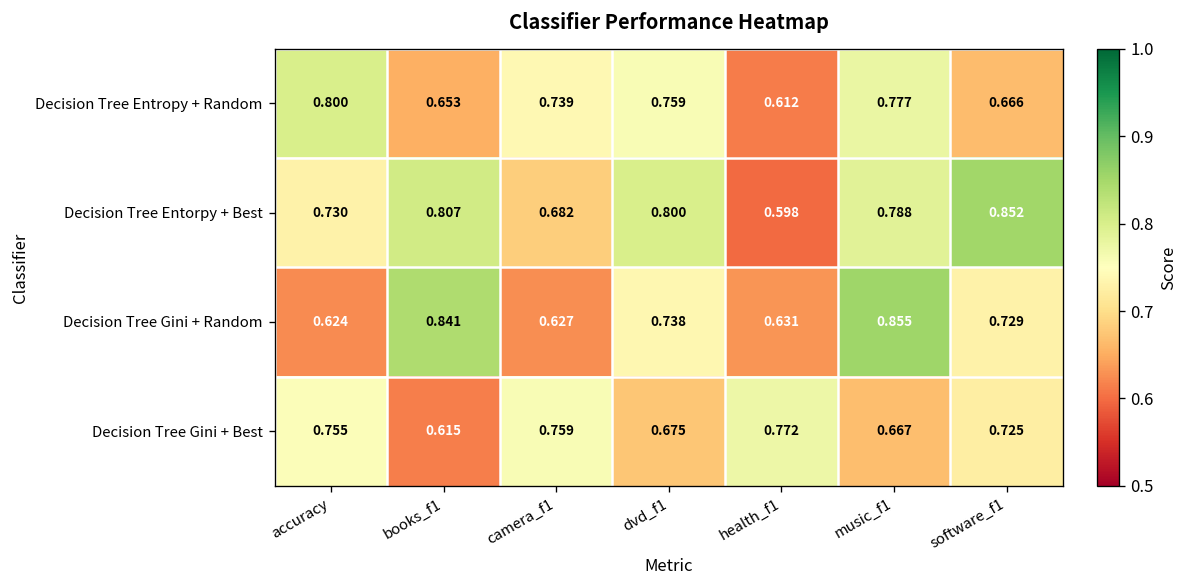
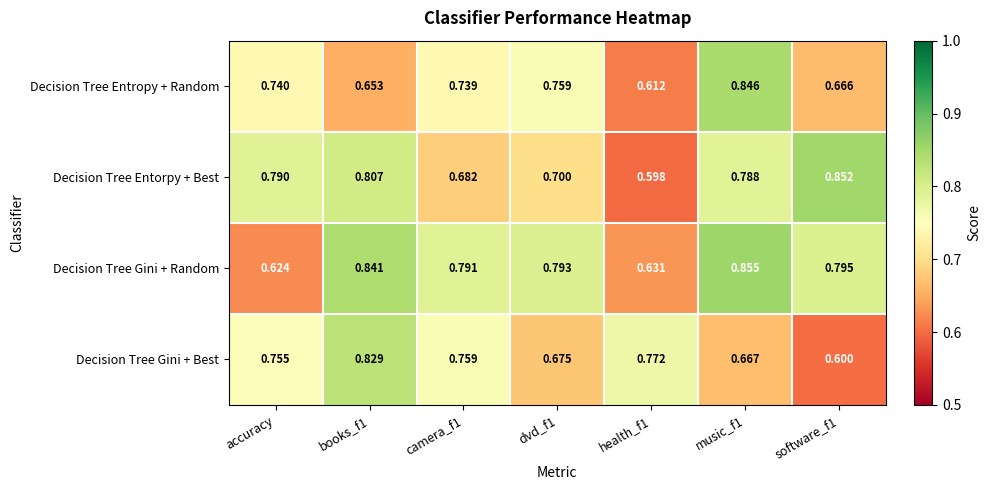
Decision Tree Entropy + Random, accuracy: 0.800 -> 0.740
Decision Tree Entropy + Random, music_f1: 0.777 -> 0.846
Decision Tree Entorpy + Best, accuracy: 0.730 -> 0.790
Decision Tree Entorpy + Best, dvd_f1: 0.800 -> 0.700
Decision Tree Gini + Random, camera_f1: 0.627 -> 0.791
Decision Tree Gini + Random, dvd_f1: 0.738 -> 0.793
Decision Tree Gini + Random, software_f1: 0.729 -> 0.795
Decision Tree Gini + Best, books_f1: 0.615 -> 0.829
Decision Tree Gini + Best, software_f1: 0.725 -> 0.600
